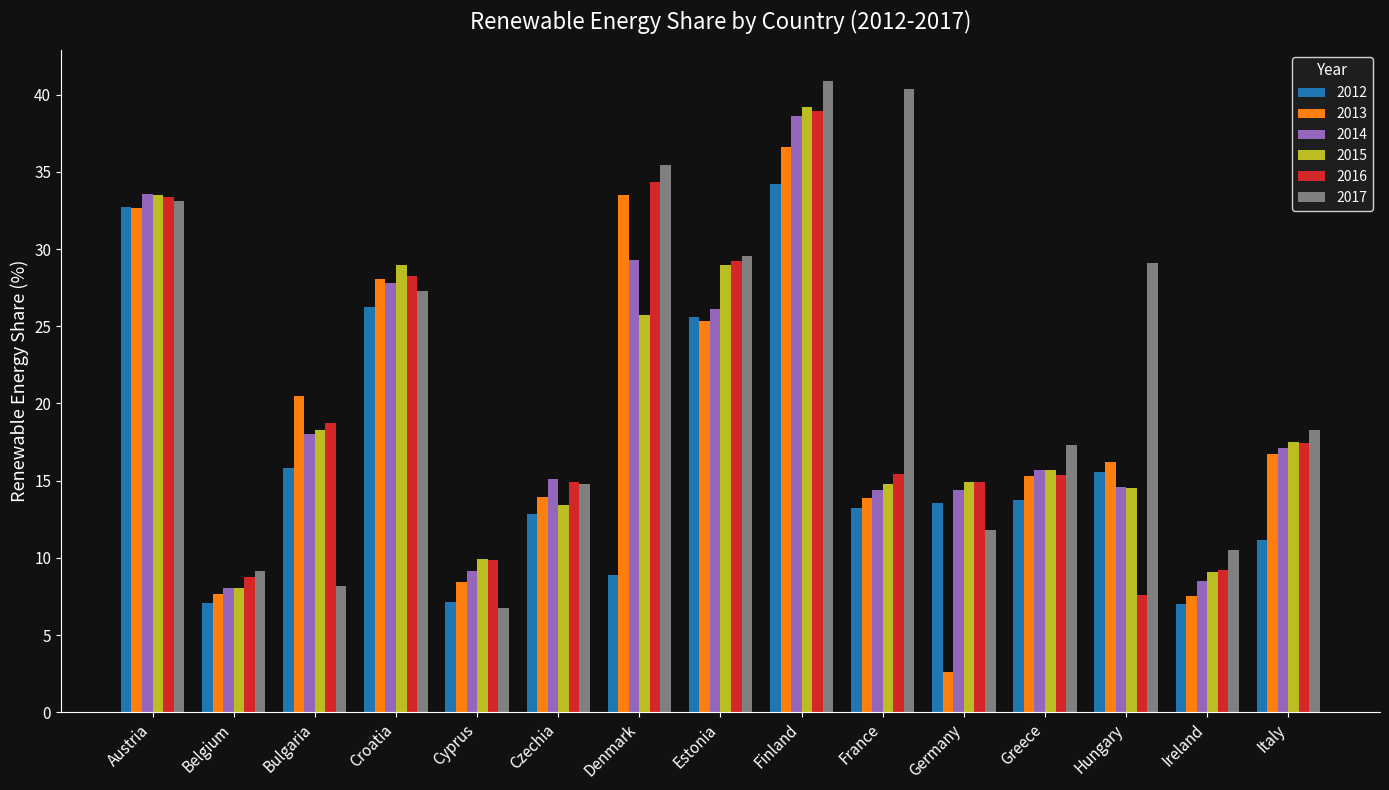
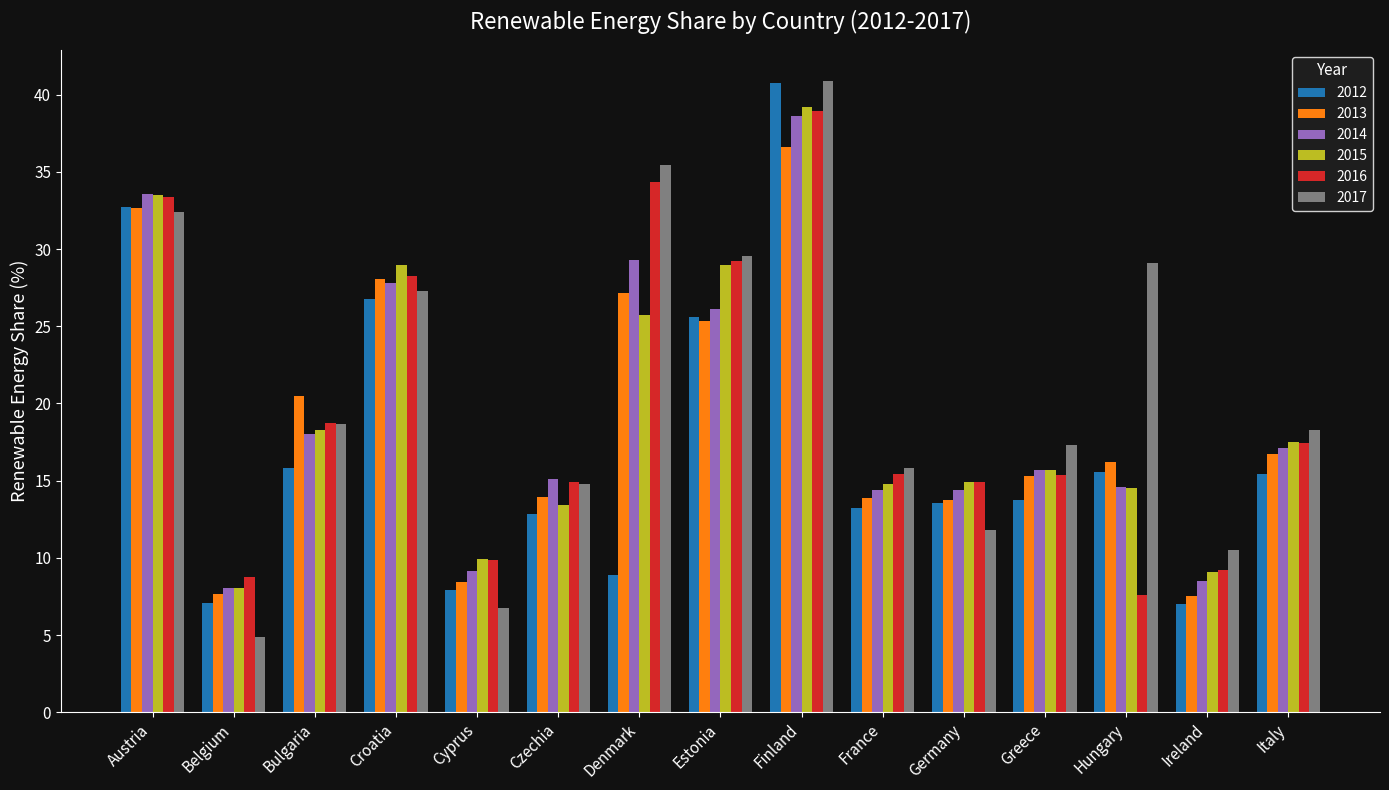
2017, Austria: 33.1 -> 32.4
2017, Belgium: 9.1 -> 4.9
2017, Bulgaria: 8.2 -> 18.7
2012, Croatia: 26.2 -> 26.8
2012, Cyprus: 7.1 -> 7.9
2013, Denmark: 33.5 -> 27.2
2012, Finland: 34.2 -> 40.8
2017, France: 40.4 -> 15.8
2013, Germany: 2.6 -> 13.8
2012, Italy: 11.2 -> 15.4
